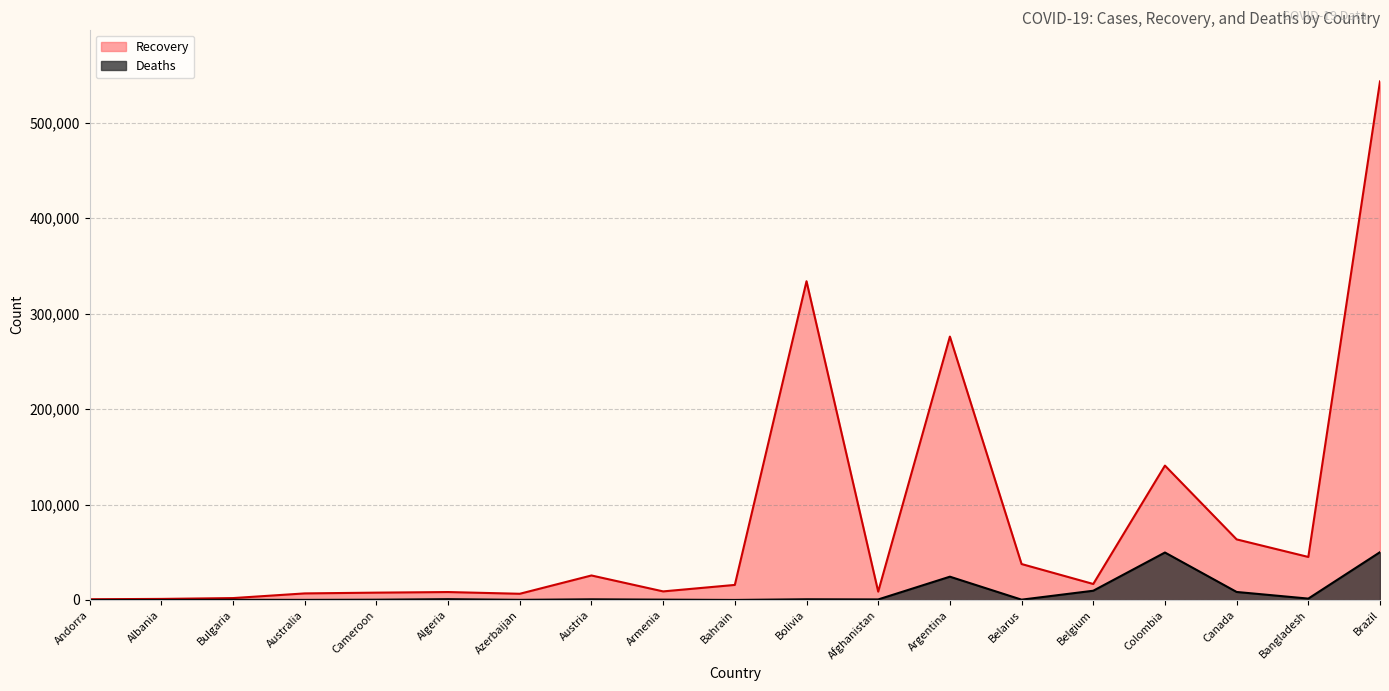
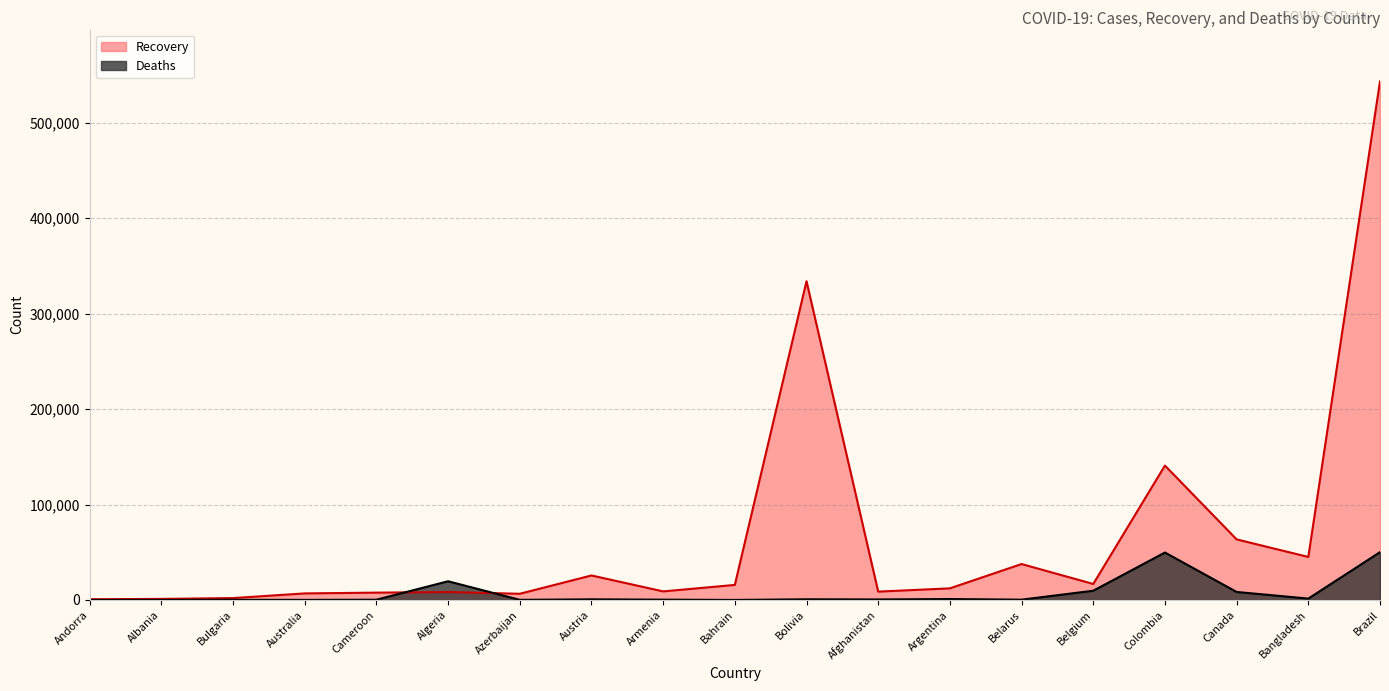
Deaths, Algeria: 0 -> 20,000
Recovery, Argentina: 280,000 -> 10,000
Deaths, Argentina: 20,000 -> 0
